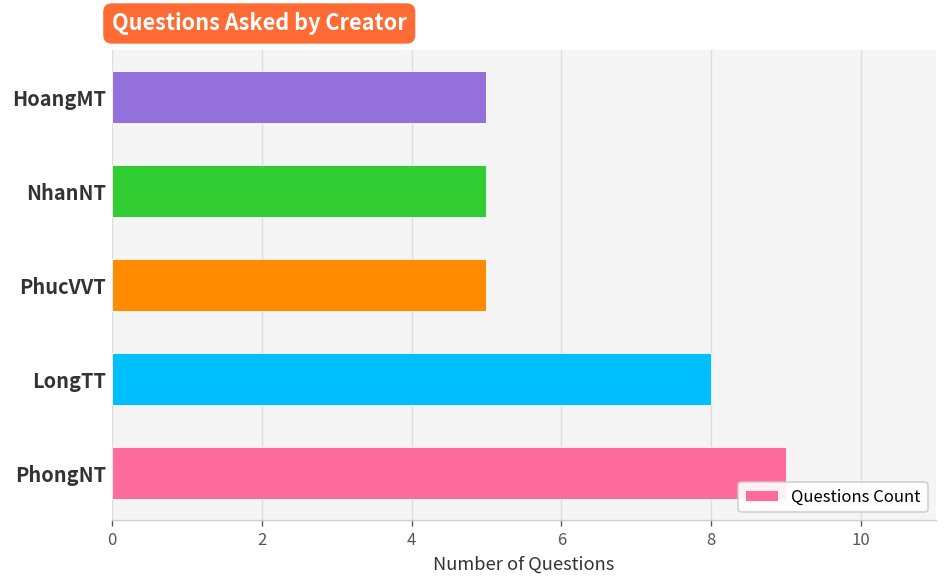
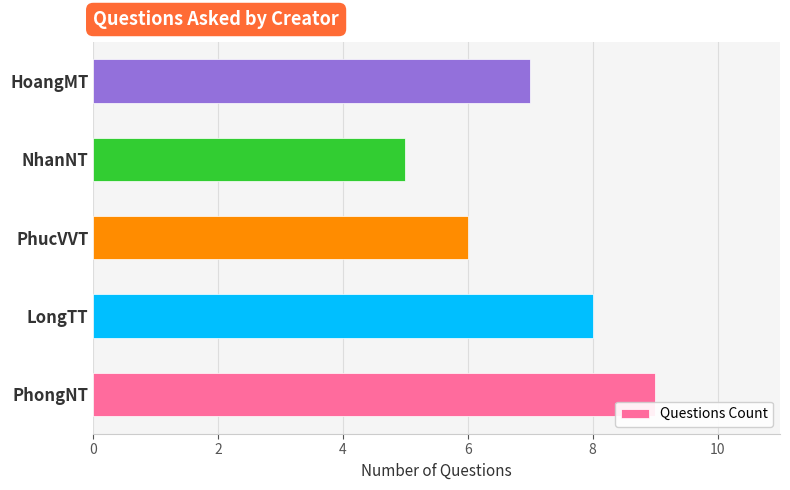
HoangMT: 5 -> 7
PhucVVT: 5 -> 6
